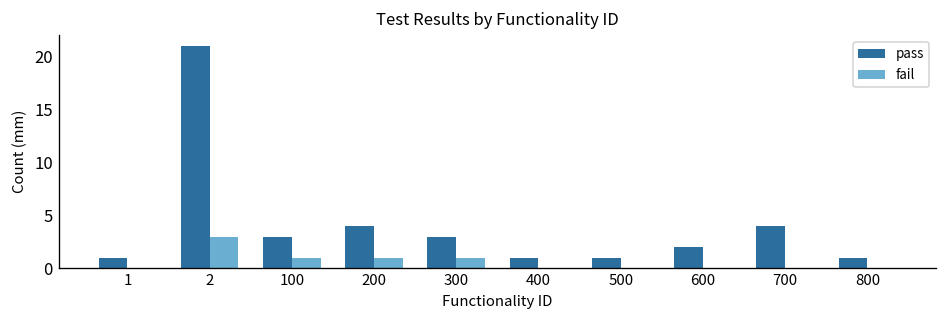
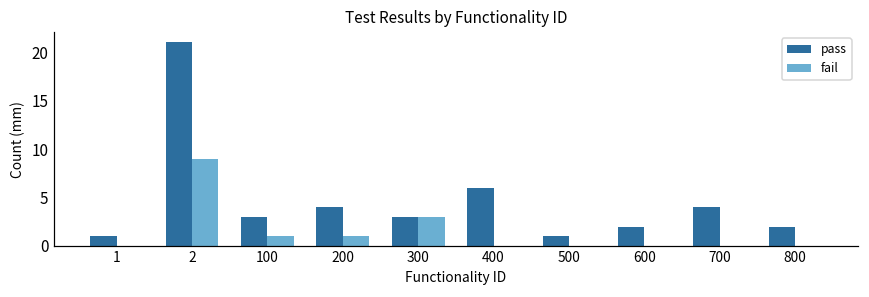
fail, 2: 3 -> 9
fail, 300: 1 -> 3
pass, 400: 1 -> 6
pass, 800: 1 -> 2
